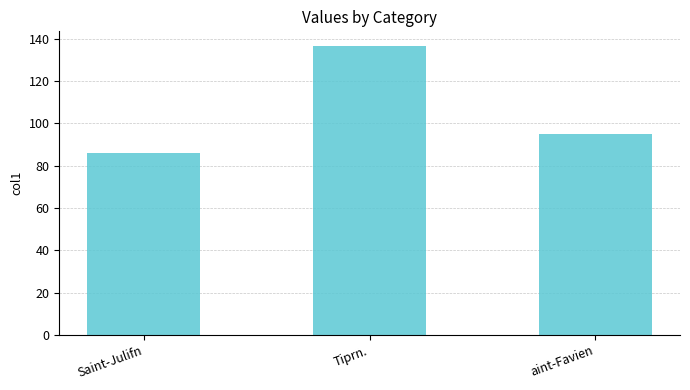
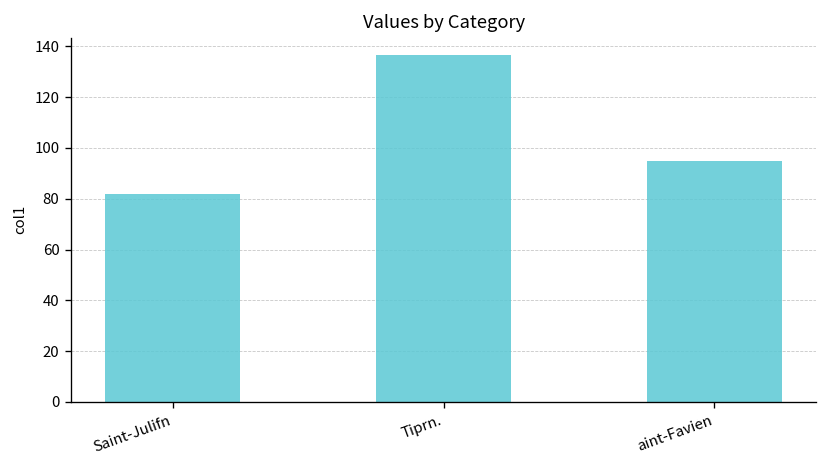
Saint-Julifn: 86 -> 82
